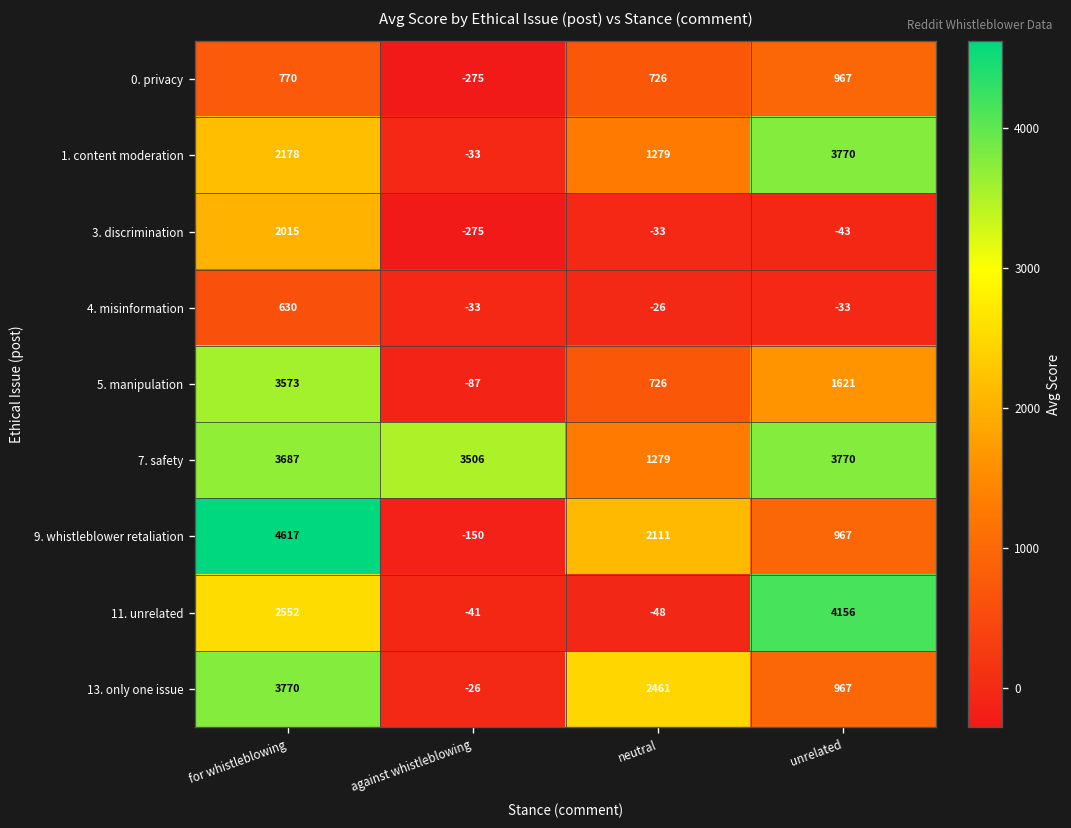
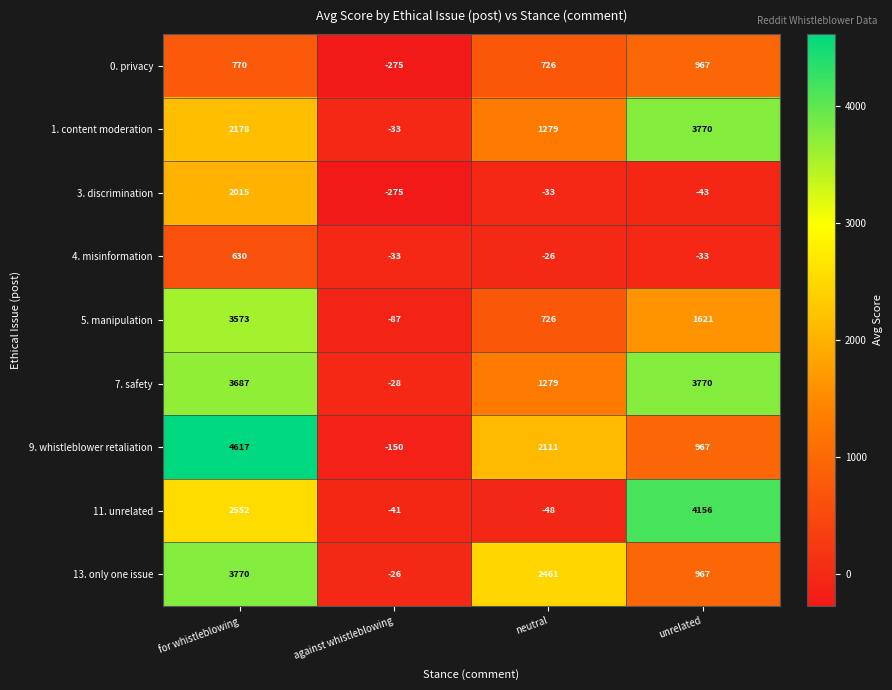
7. safety, against whistleblowing: 3506 -> -28
